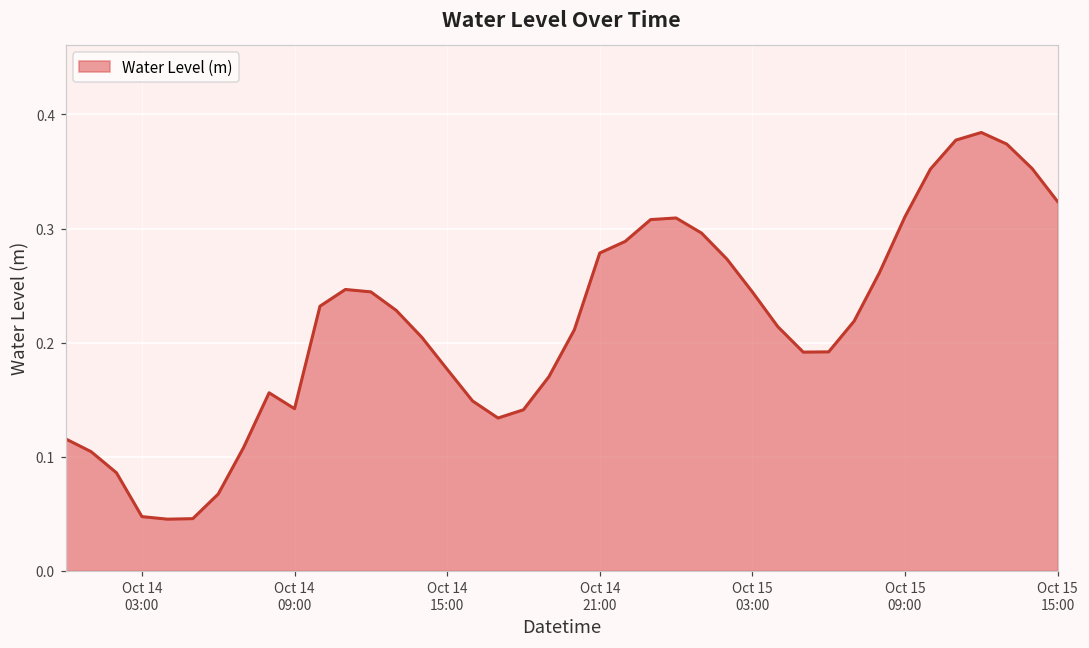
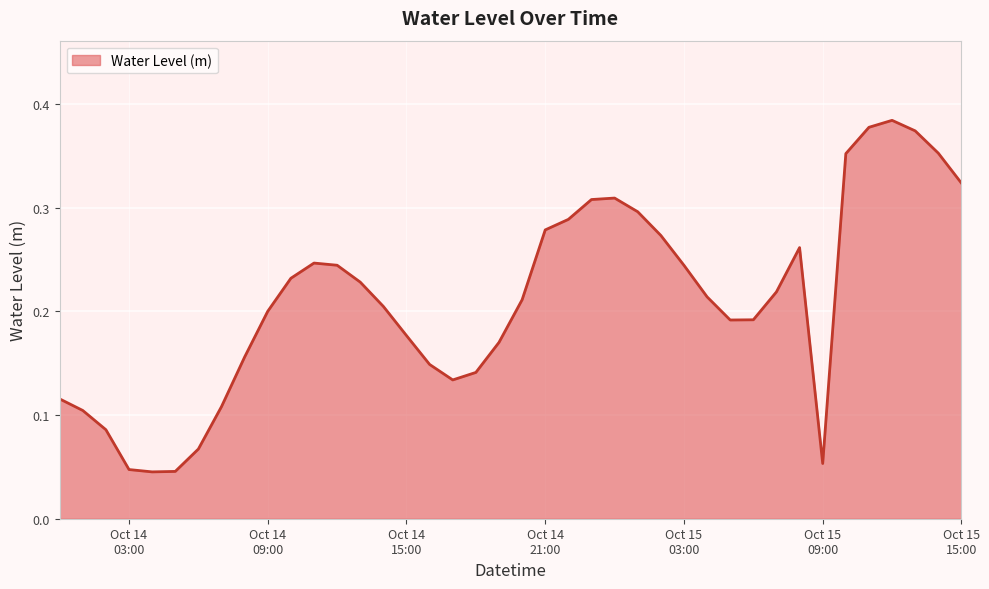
Oct 14 09:00: 0.142 -> 0.200
Oct 15 09:00: 0.310 -> 0.053
